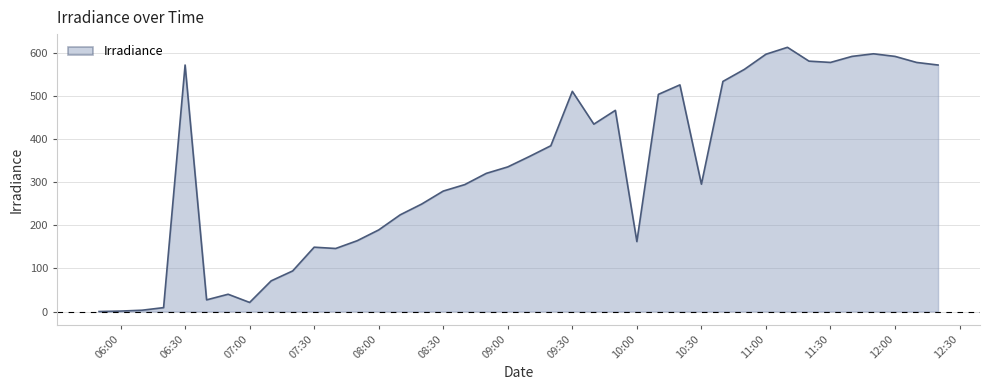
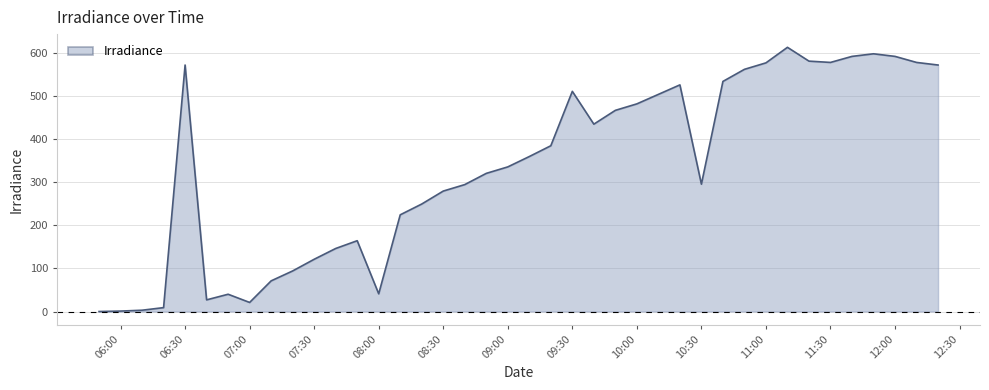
07:30: 150 -> 120
08:00: 190 -> 40
10:00: 160 -> 480
11:00: 600 -> 580
